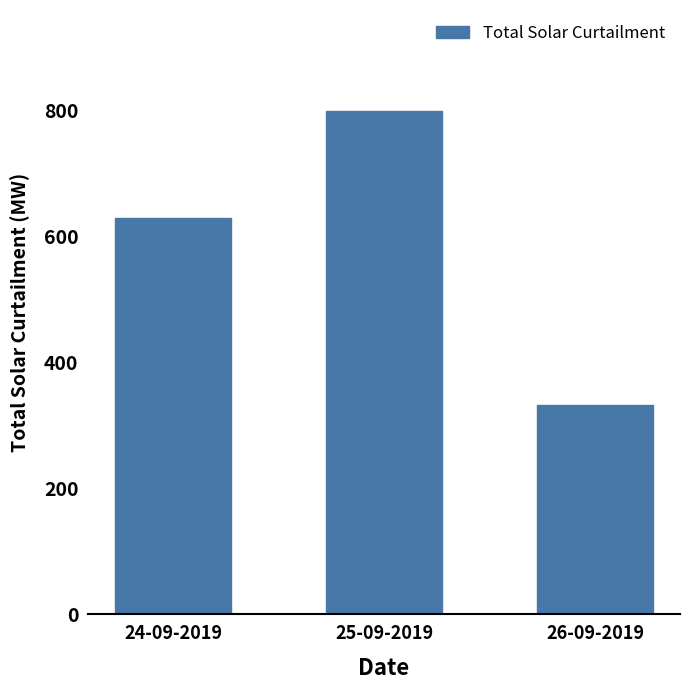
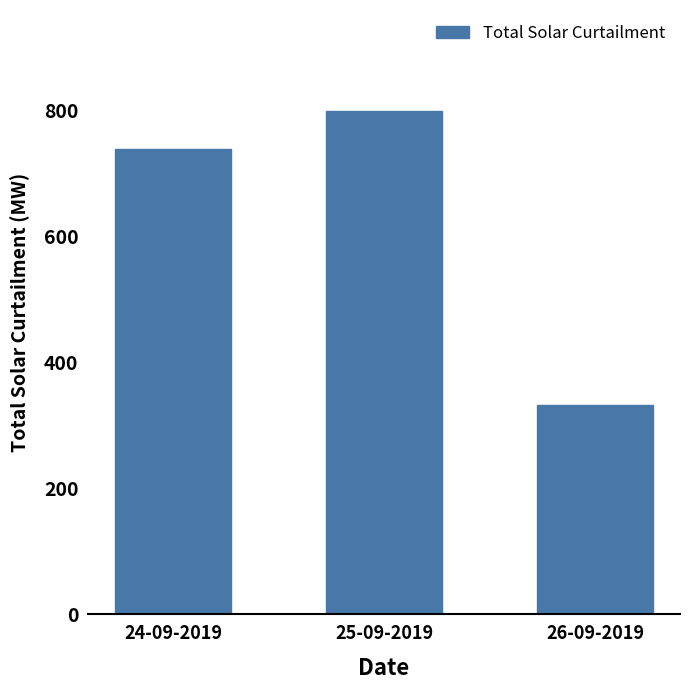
24-09-2019: 630 -> 740
